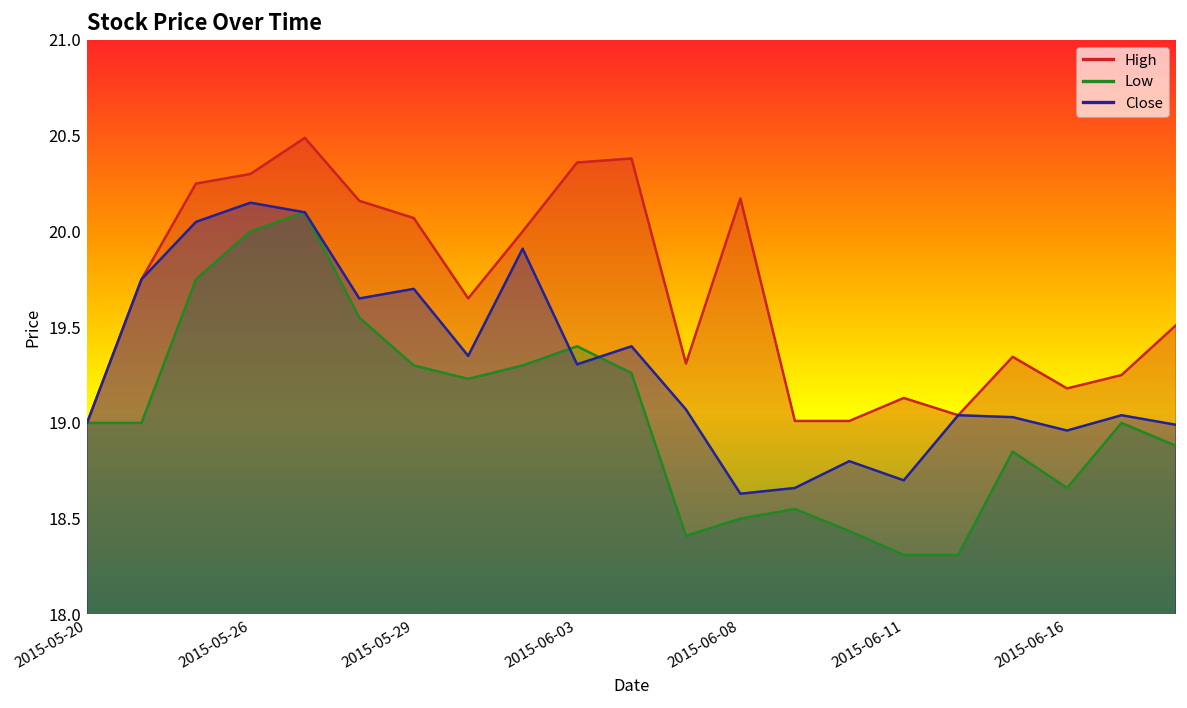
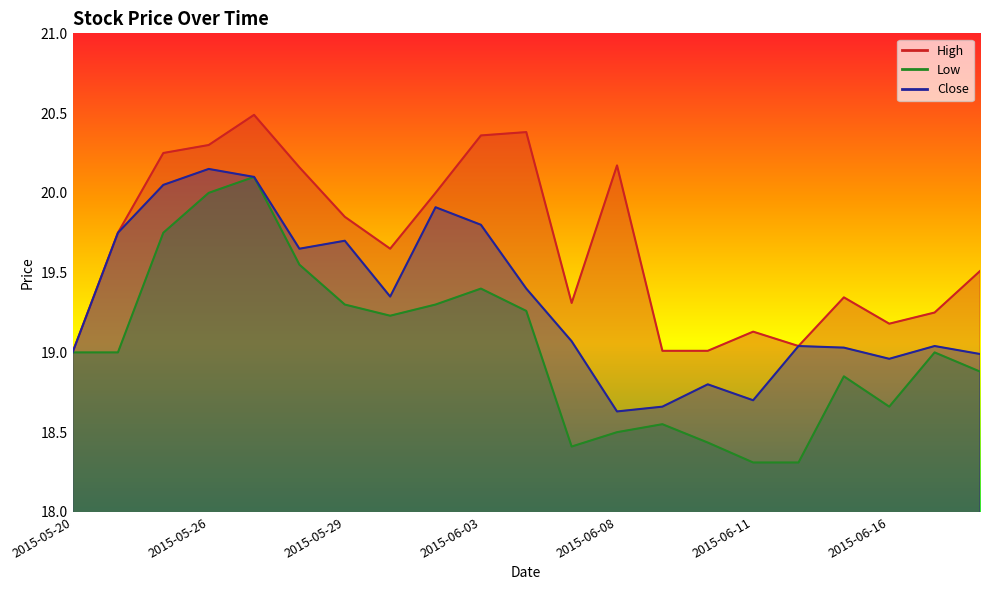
High, 2015-05-29: 20.07 -> 19.85
Close, 2015-06-03: 19.31 -> 19.80
